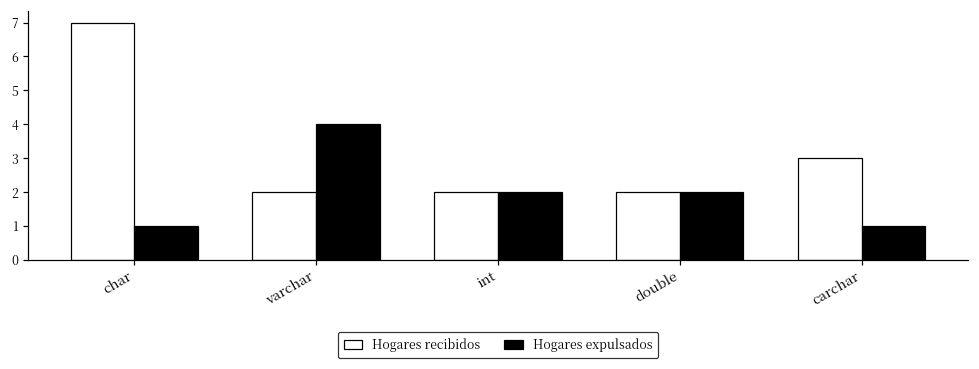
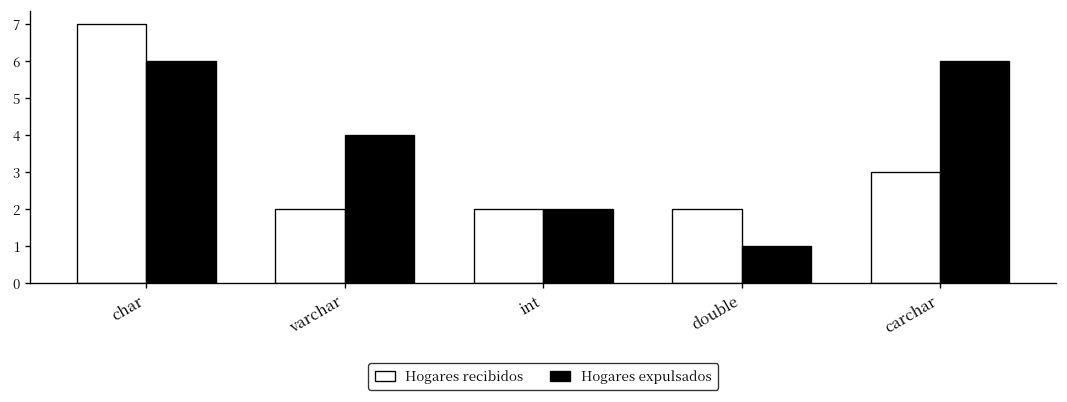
Hogares expulsados, char: 1 -> 6
Hogares expulsados, double: 2 -> 1
Hogares expulsados, carchar: 1 -> 6
